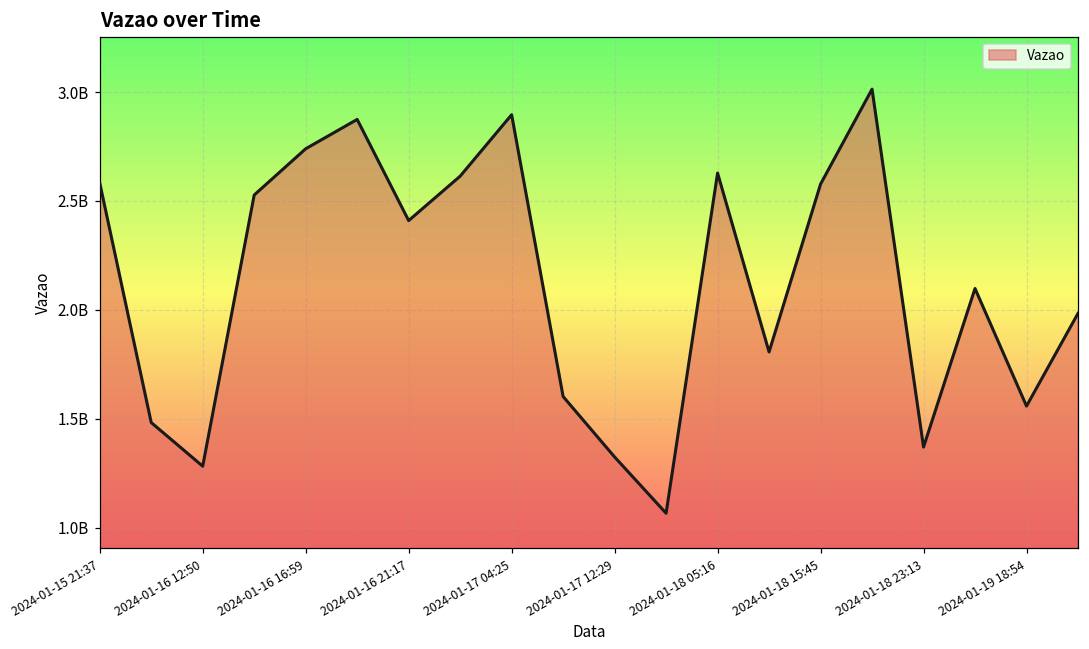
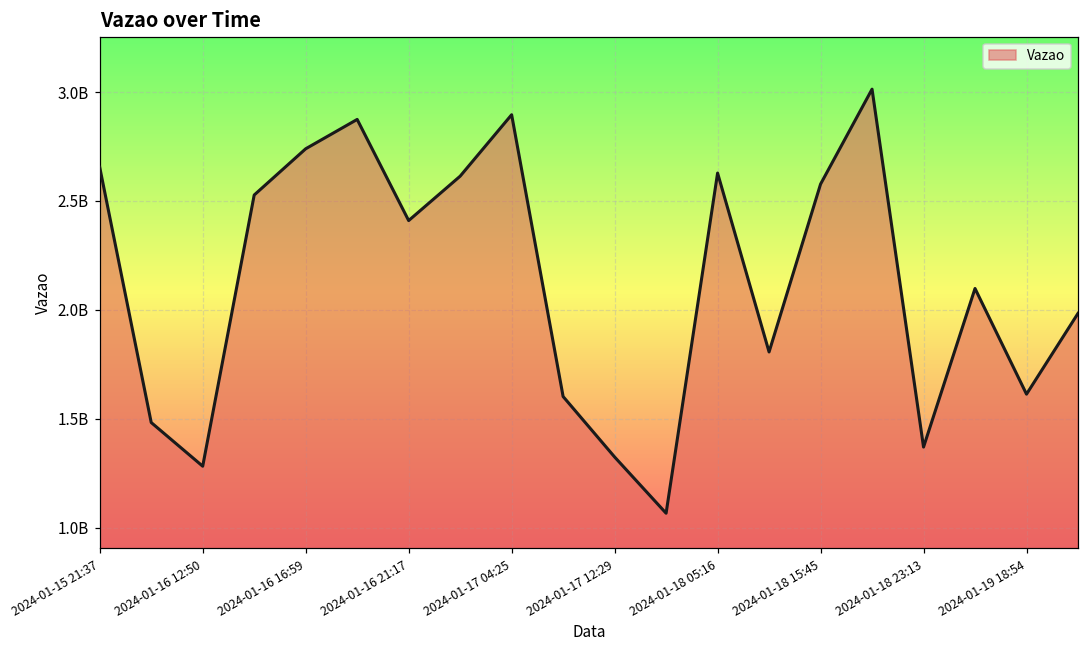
2024-01-15 21:37: 2580000000 -> 2650000000
2024-01-19 18:54: 1560000000 -> 1610000000
